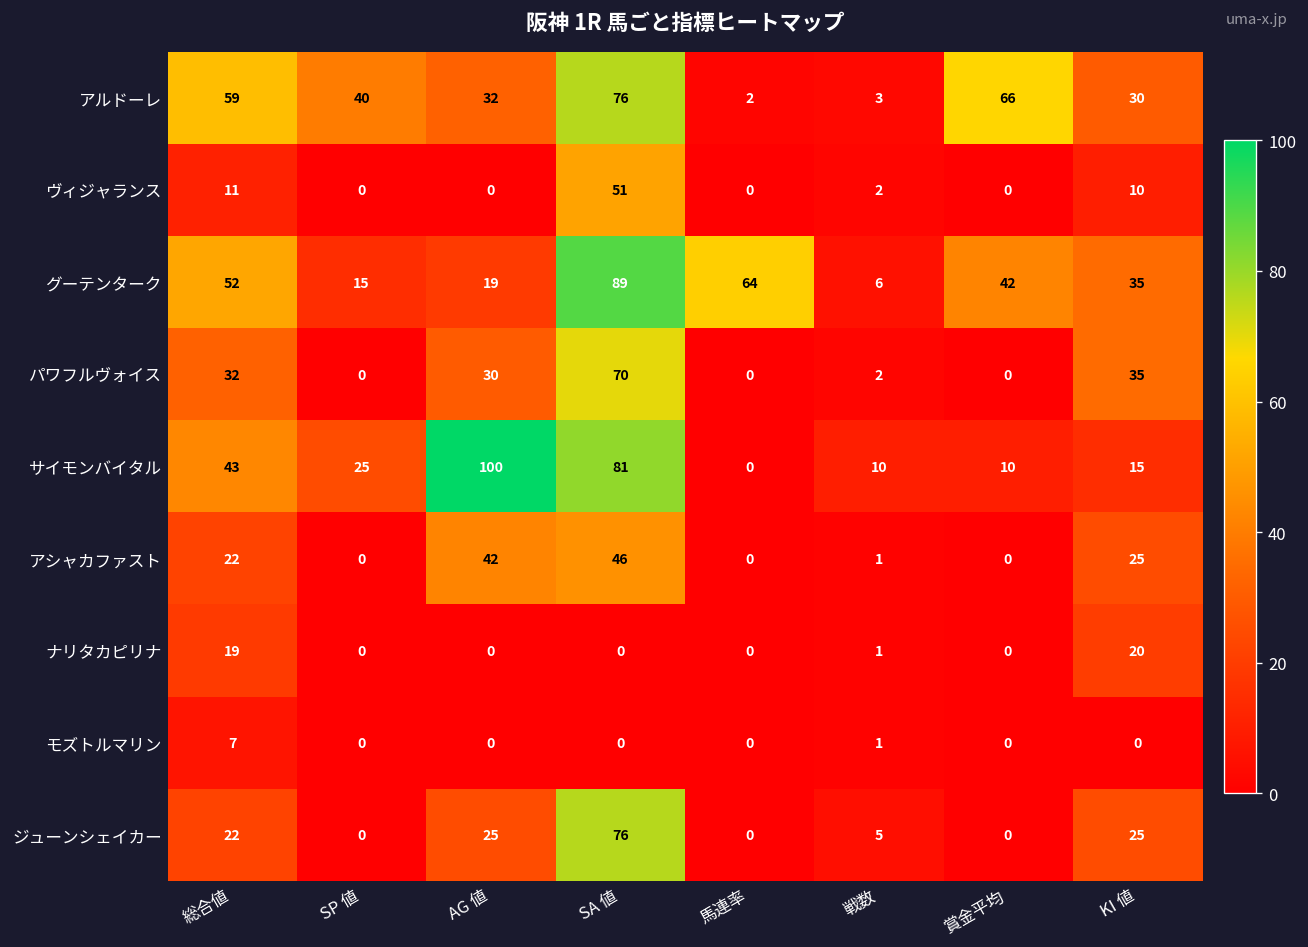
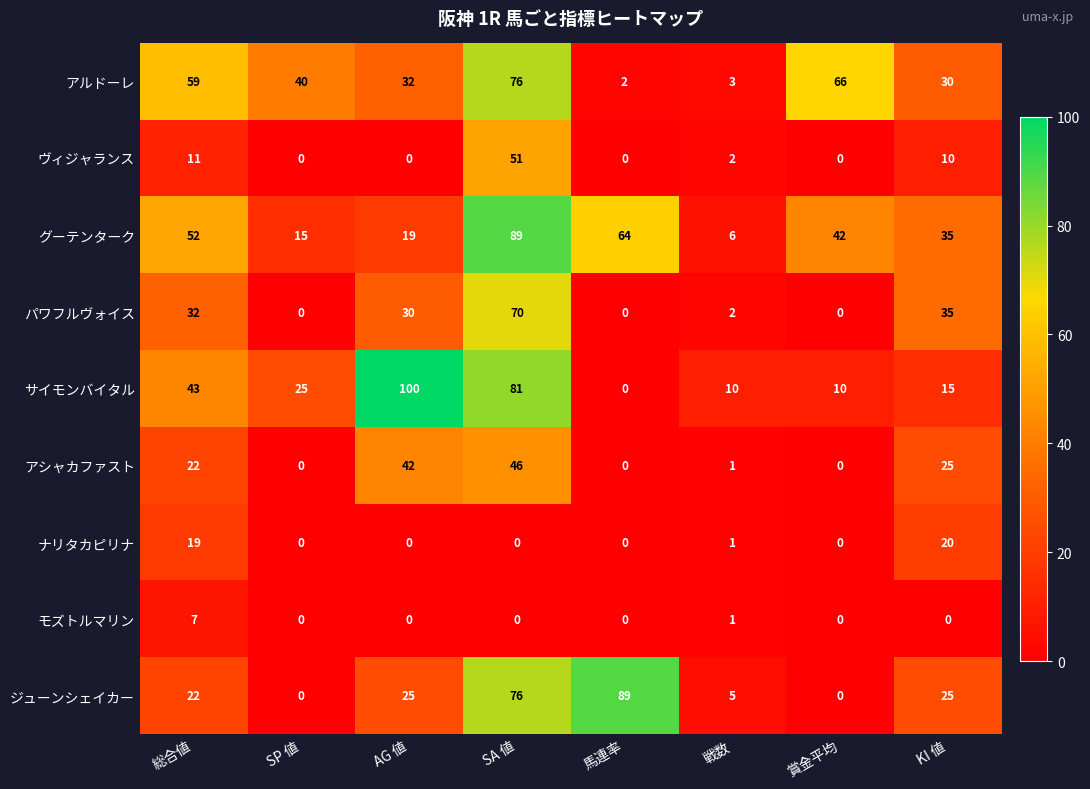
ジューンシェイカー, 馬連率: 0 -> 89
